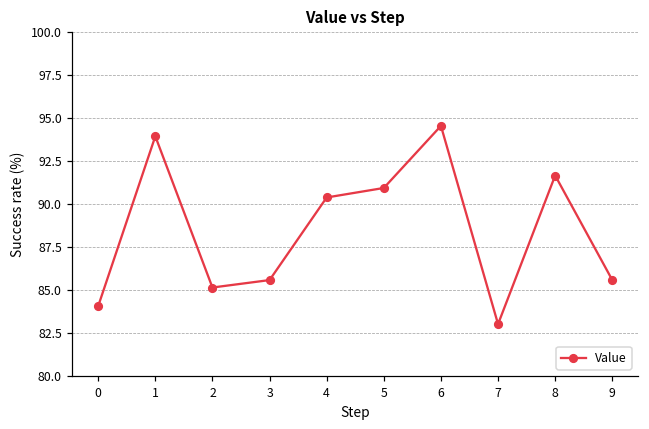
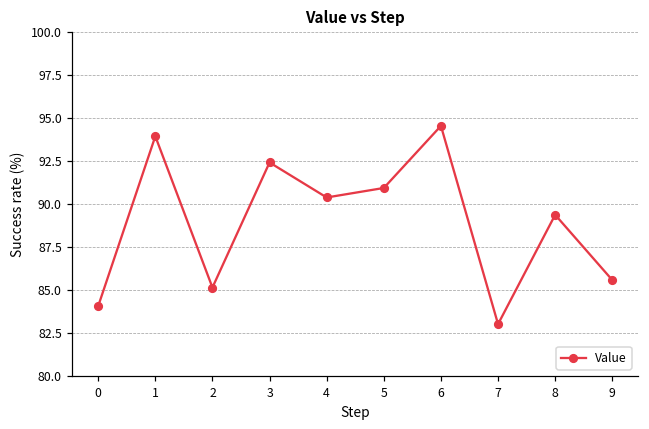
3: 85.6 -> 92.4
8: 91.7 -> 89.4
